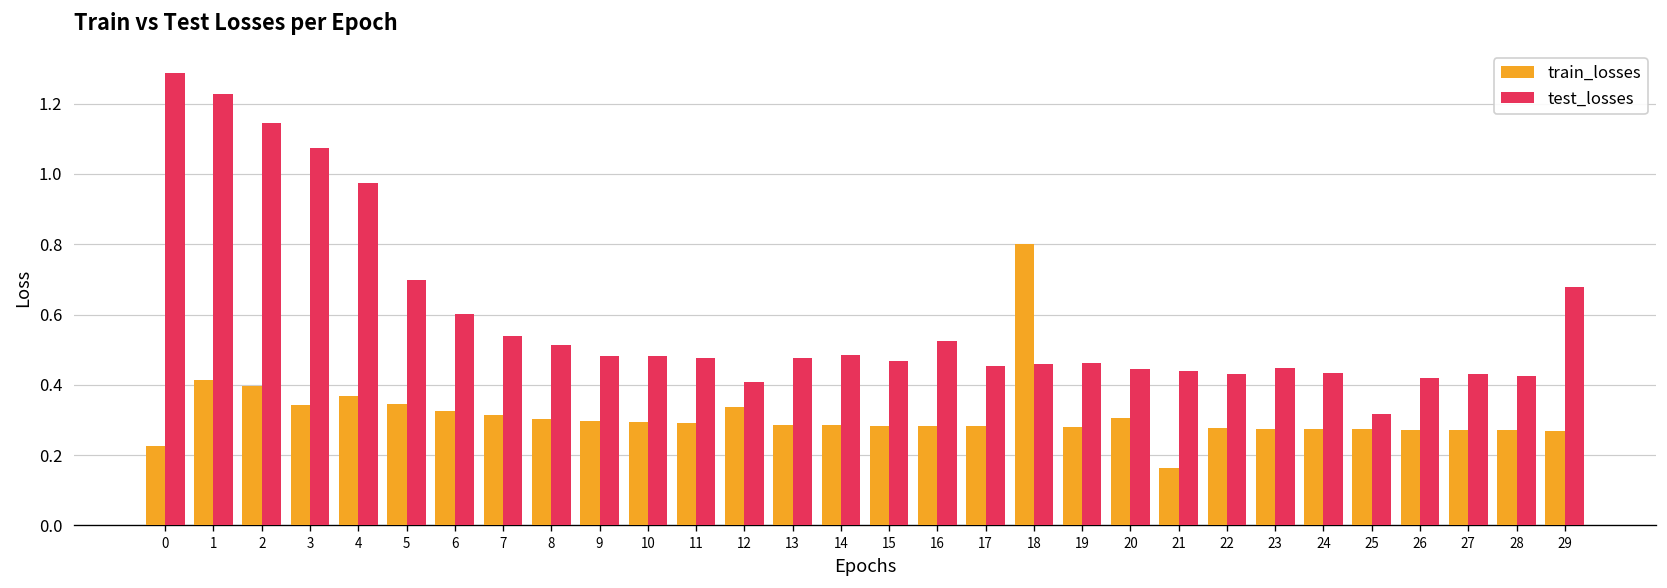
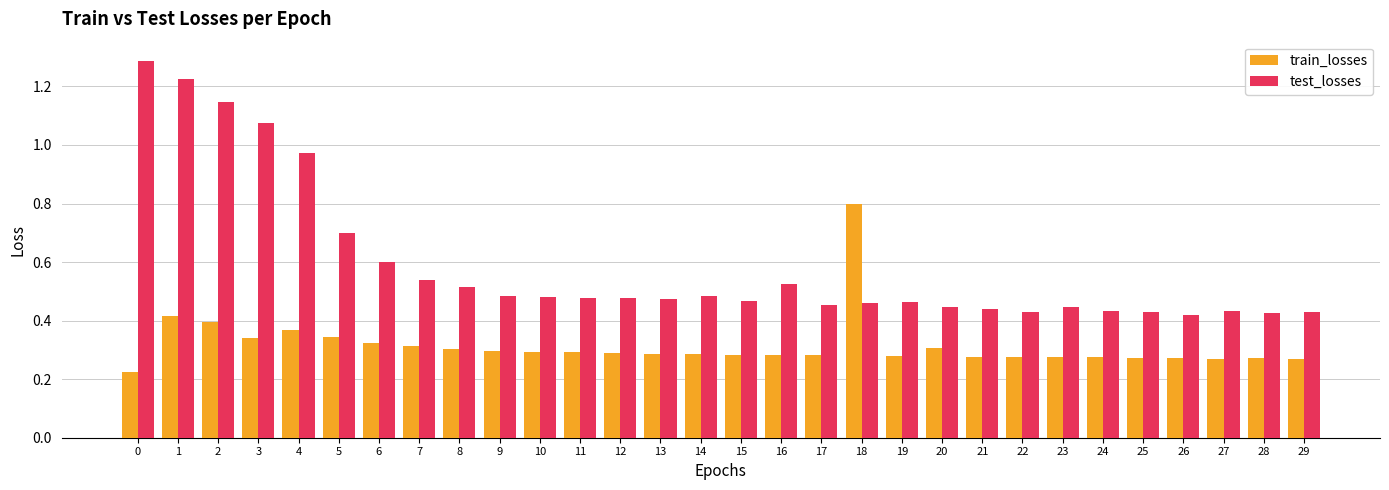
train_losses, 12: 0.34 -> 0.29
test_losses, 12: 0.41 -> 0.48
train_losses, 21: 0.16 -> 0.28
test_losses, 25: 0.32 -> 0.43
test_losses, 29: 0.68 -> 0.43
